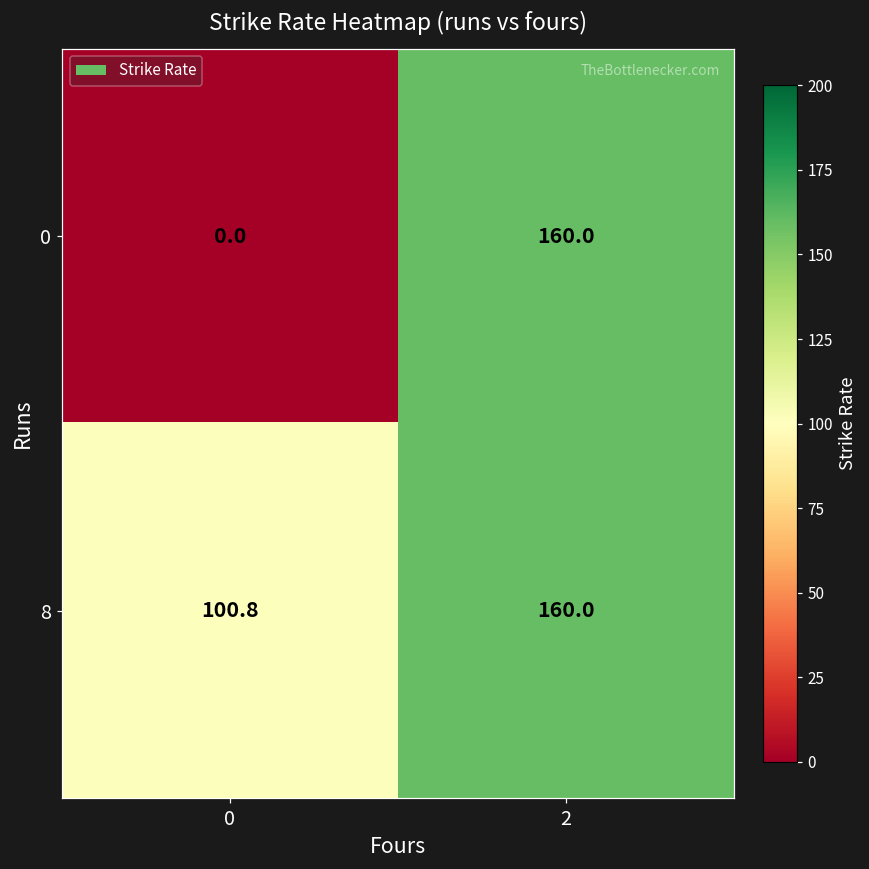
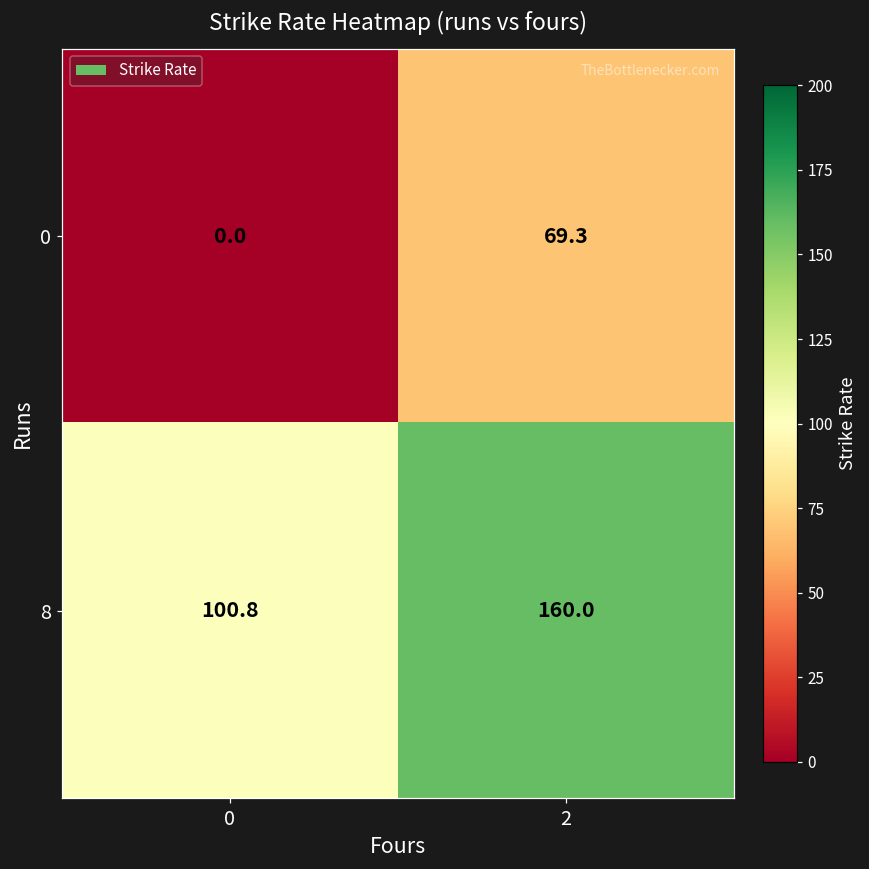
0, 2: 160.0 -> 69.3
